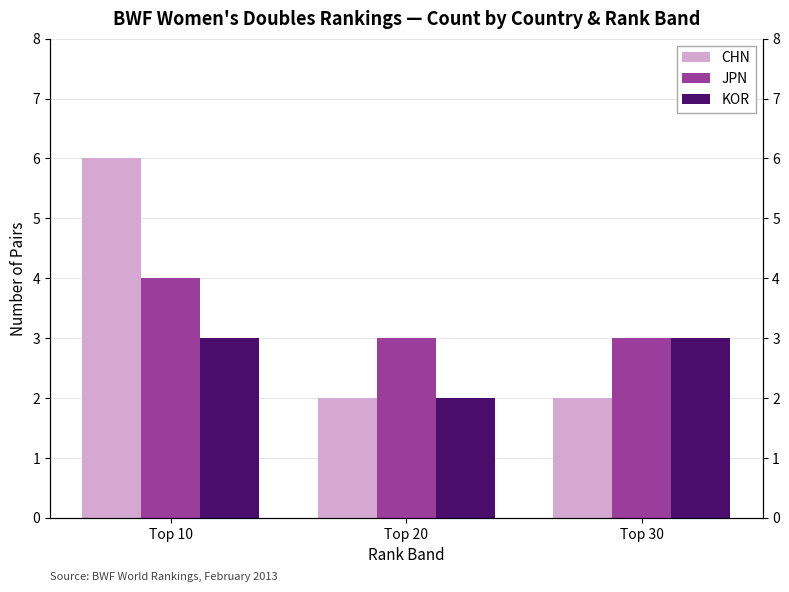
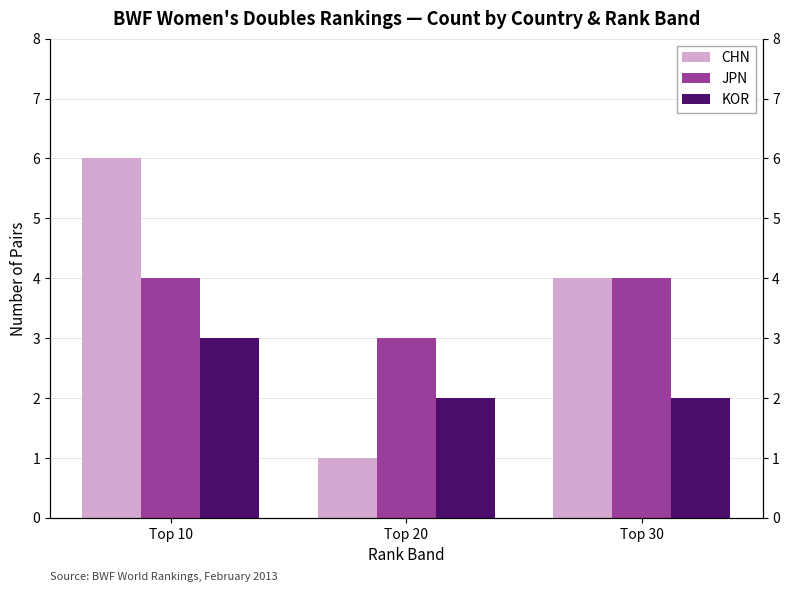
CHN, Top 20: 2 -> 1
CHN, Top 30: 2 -> 4
JPN, Top 30: 3 -> 4
KOR, Top 30: 3 -> 2
